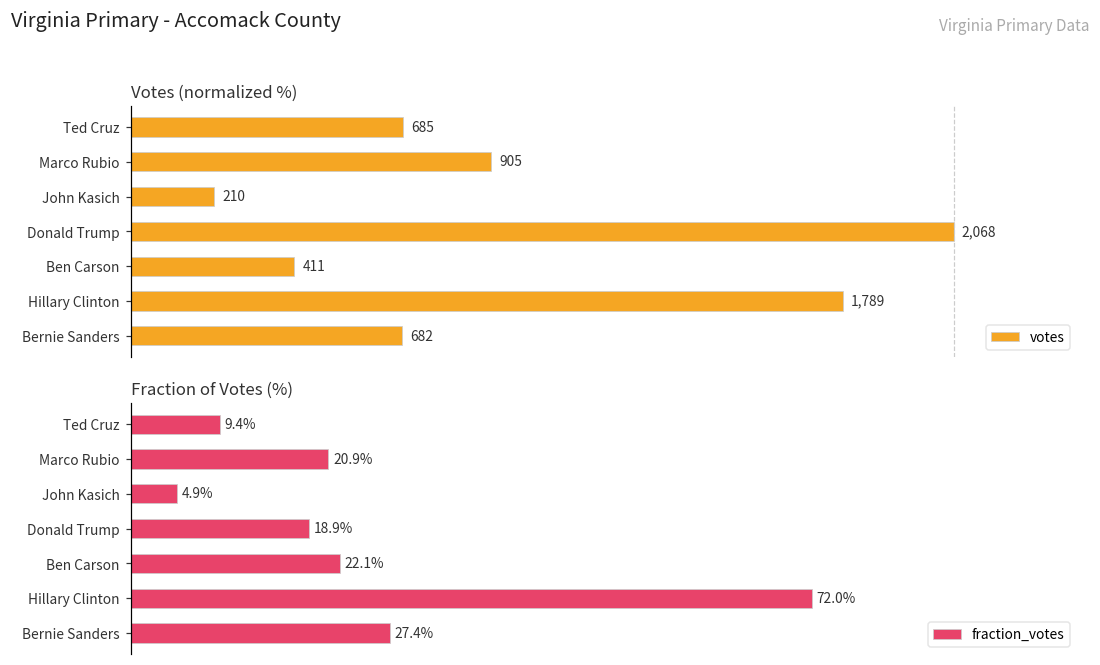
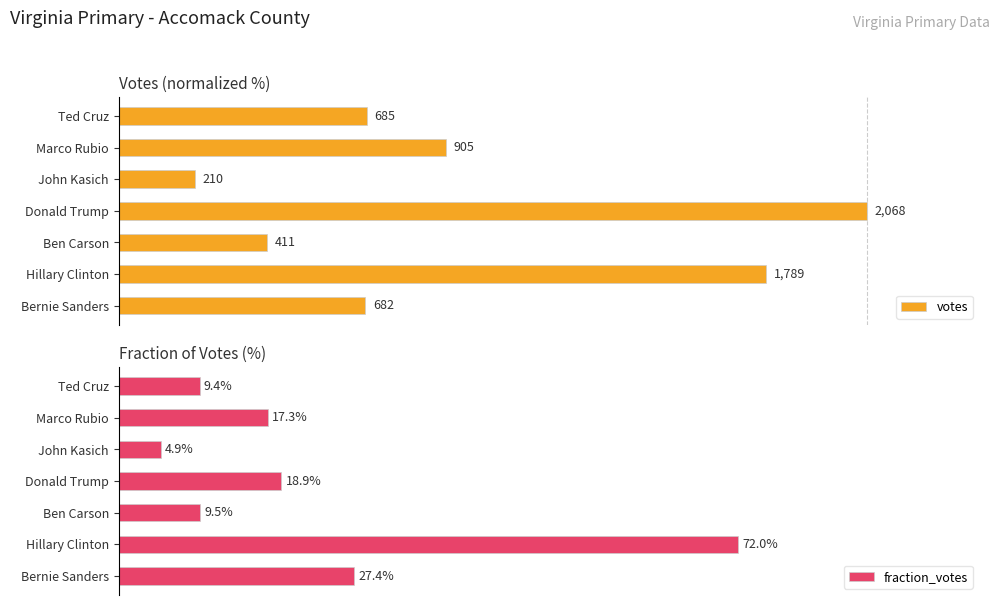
Fraction of Votes (%), Marco Rubio: 20.9% -> 17.3%
Fraction of Votes (%), Ben Carson: 22.1% -> 9.5%
